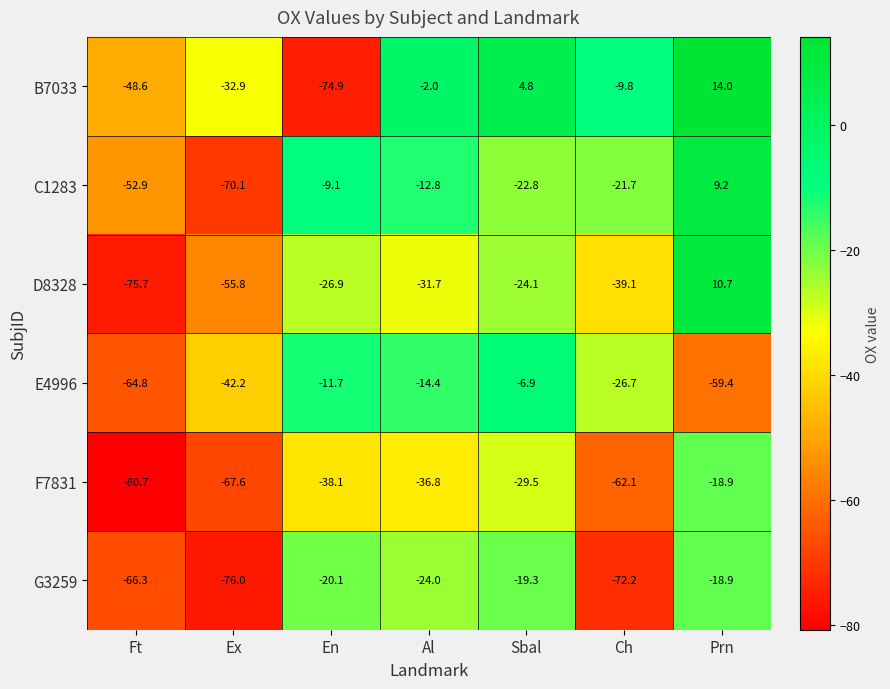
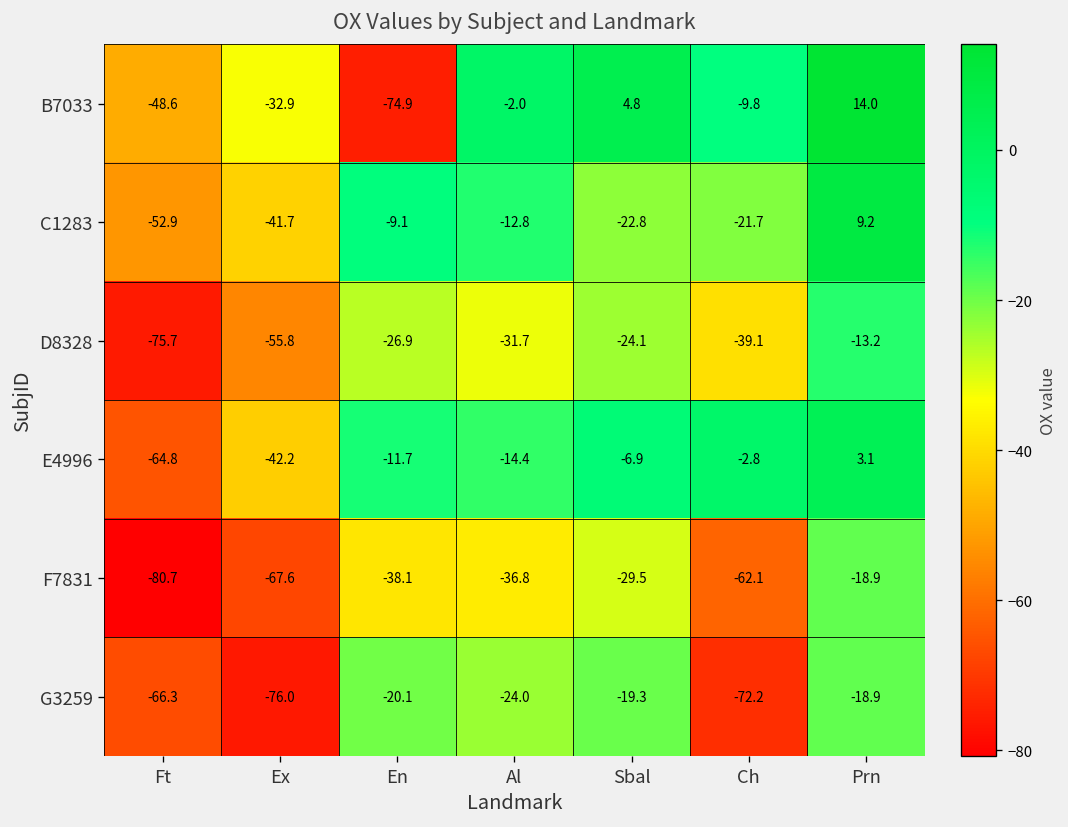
C1283, Ex: -70.1 -> -41.7
D8328, Prn: 10.7 -> -13.2
E4996, Ch: -26.7 -> -2.8
E4996, Prn: -59.4 -> 3.1
